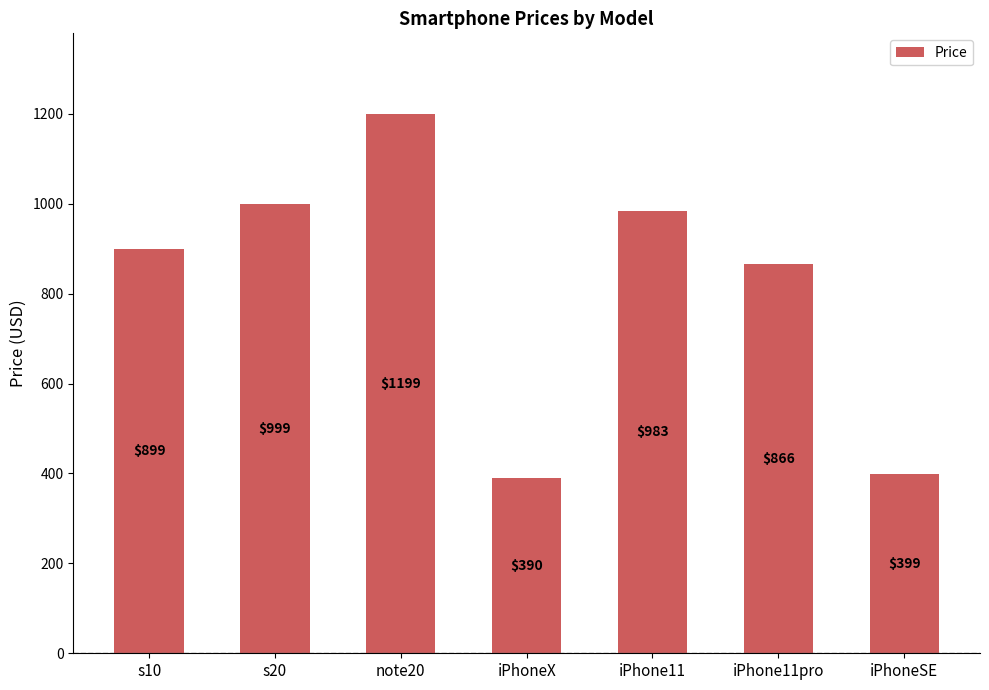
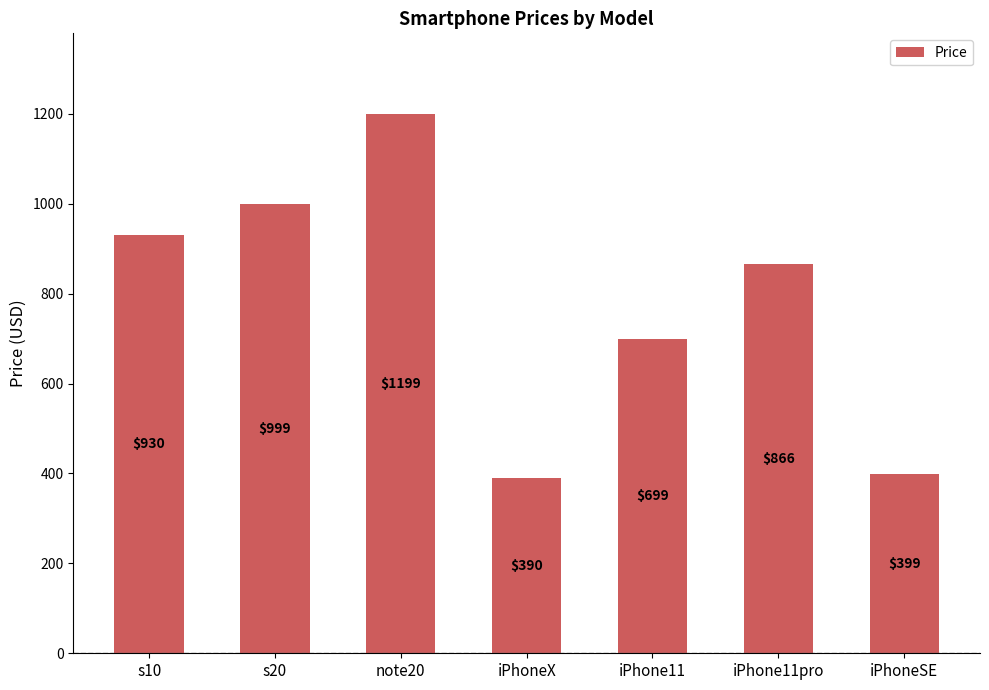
s10: $899 -> $930
iPhone11: $983 -> $699
